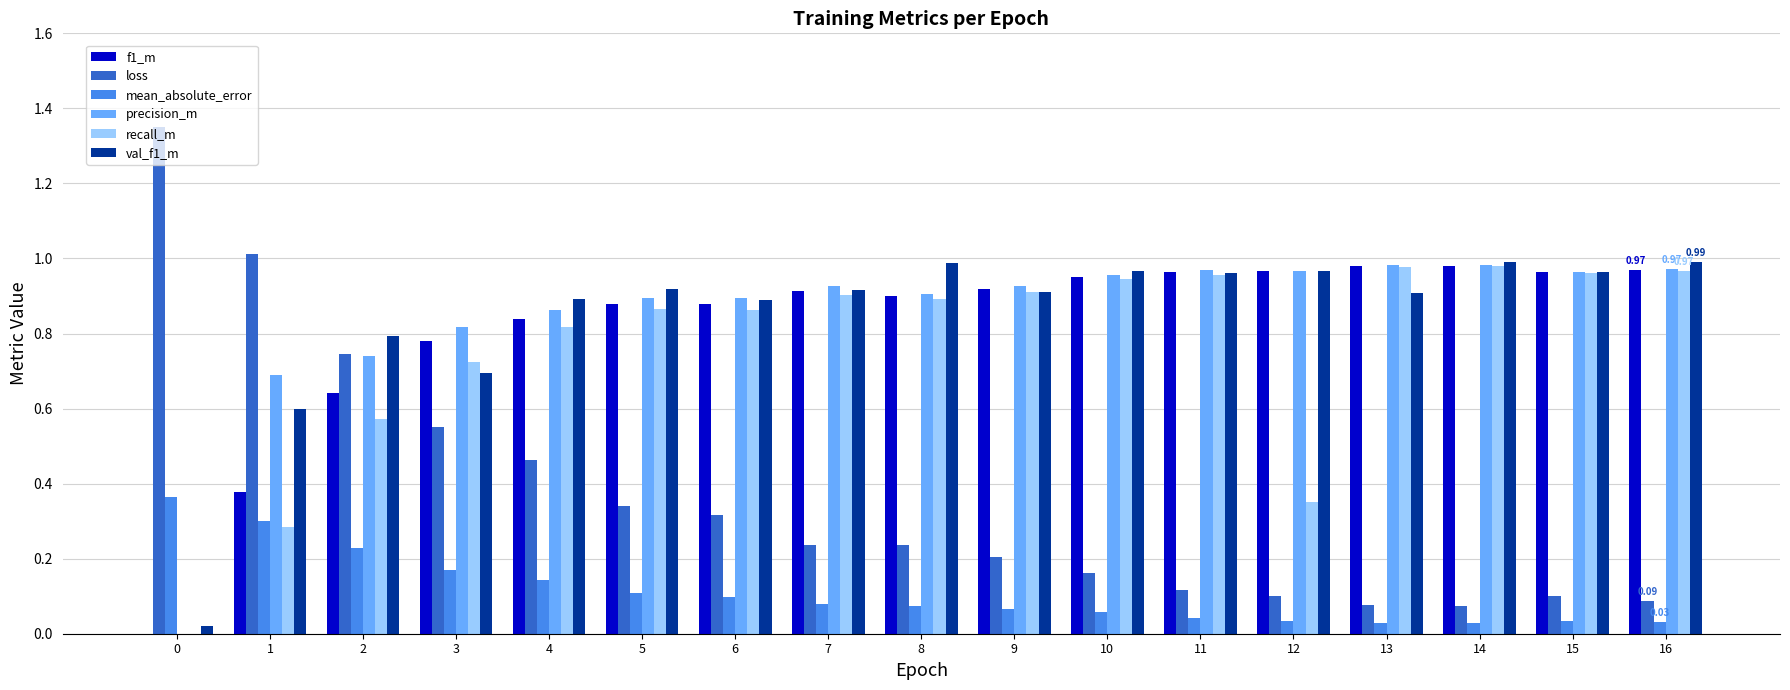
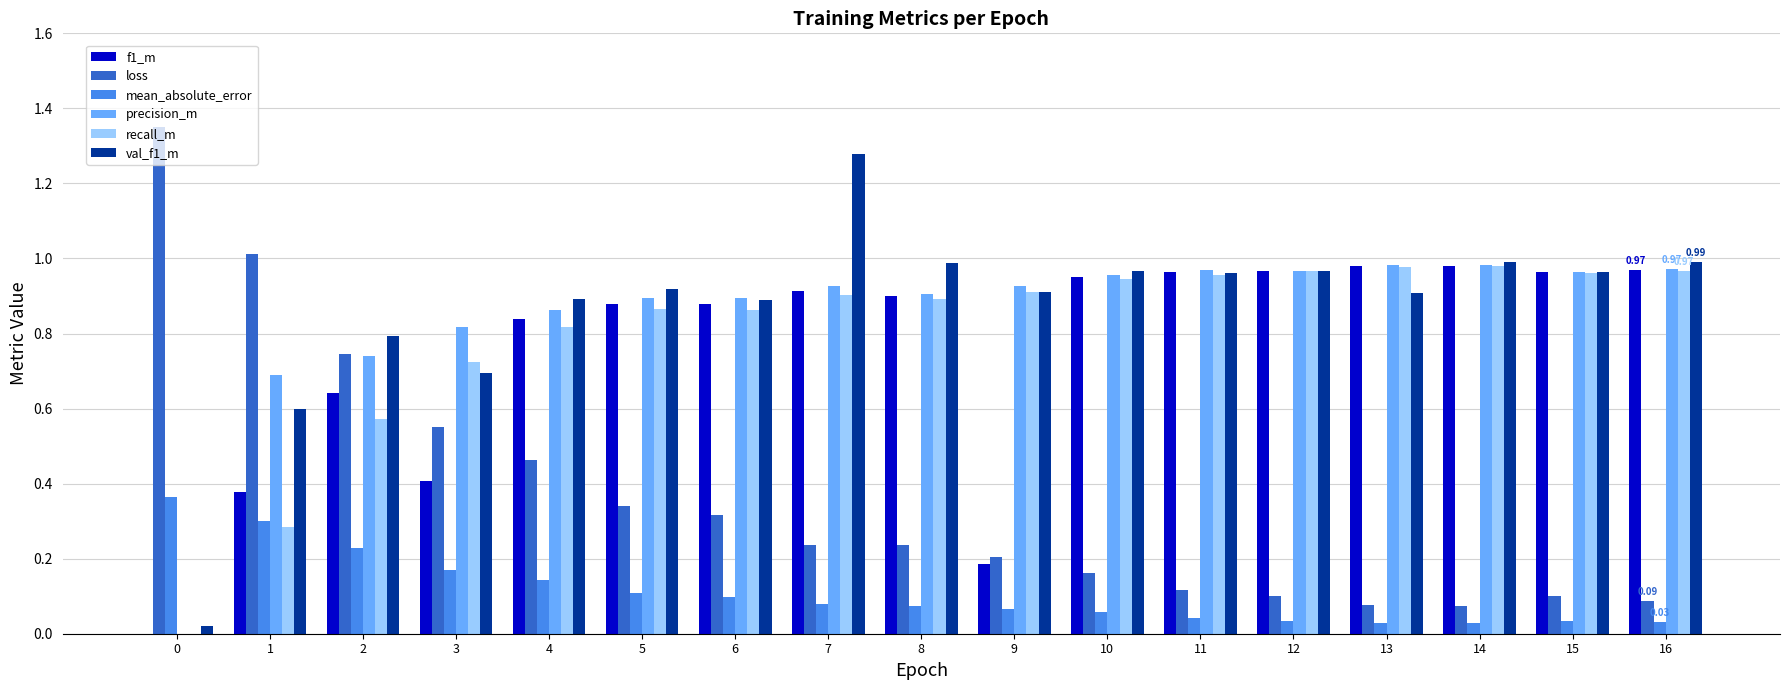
f1_m, 3: 0.78 -> 0.41
val_f1_m, 7: 0.92 -> 1.28
f1_m, 9: 0.92 -> 0.19
recall_m, 12: 0.35 -> 0.97
